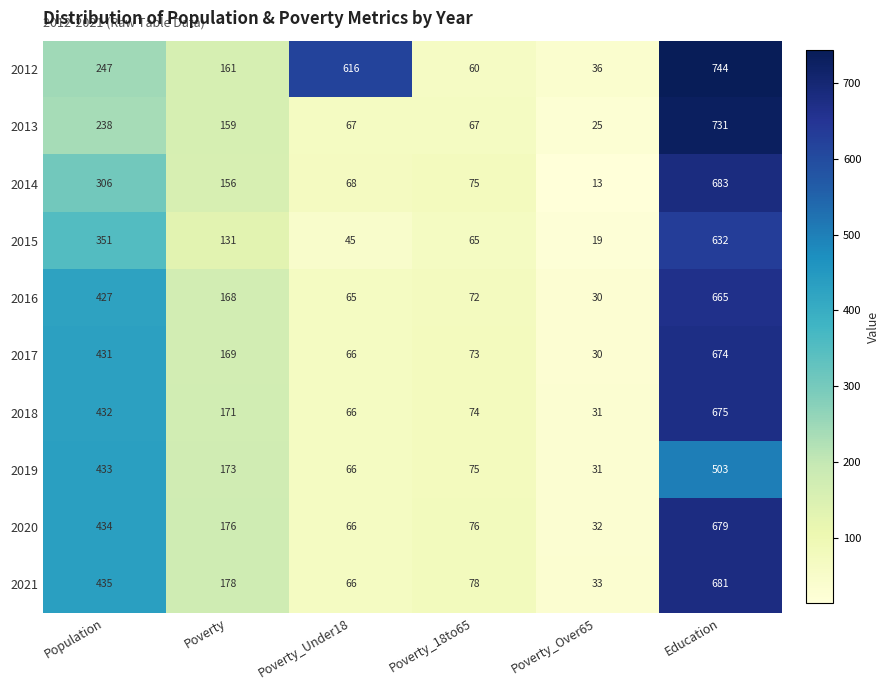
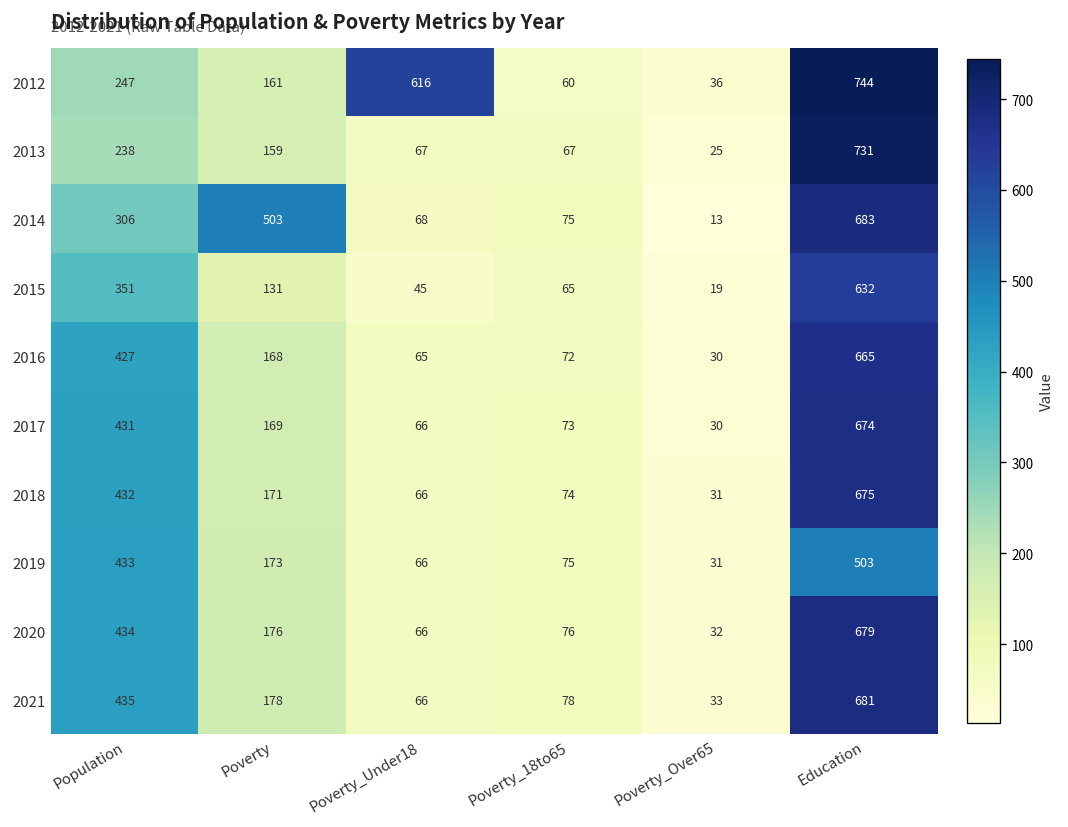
2014, Poverty: 156 -> 503
